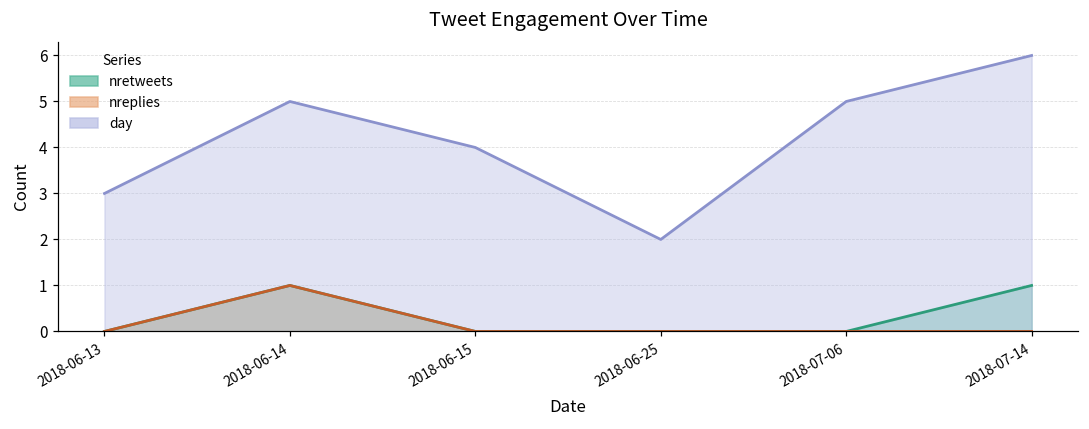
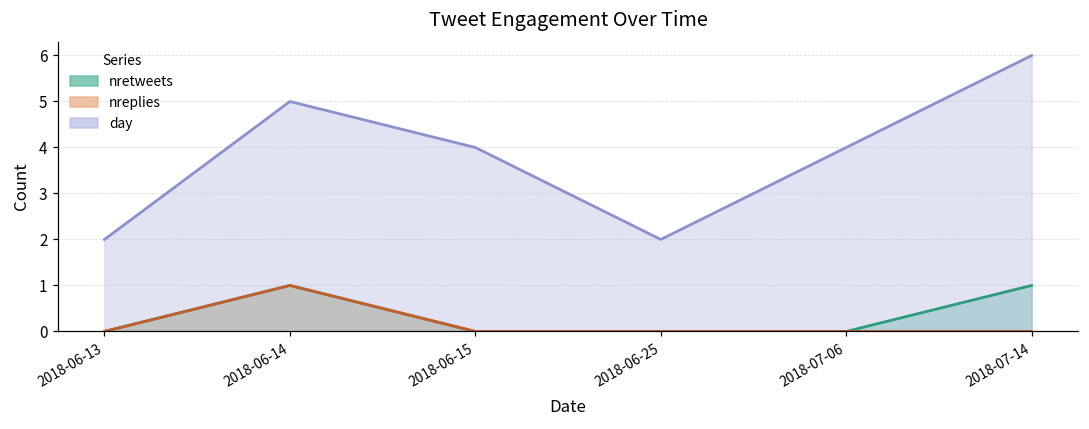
day, 2018-06-13: 3 -> 2
day, 2018-07-06: 5 -> 4
